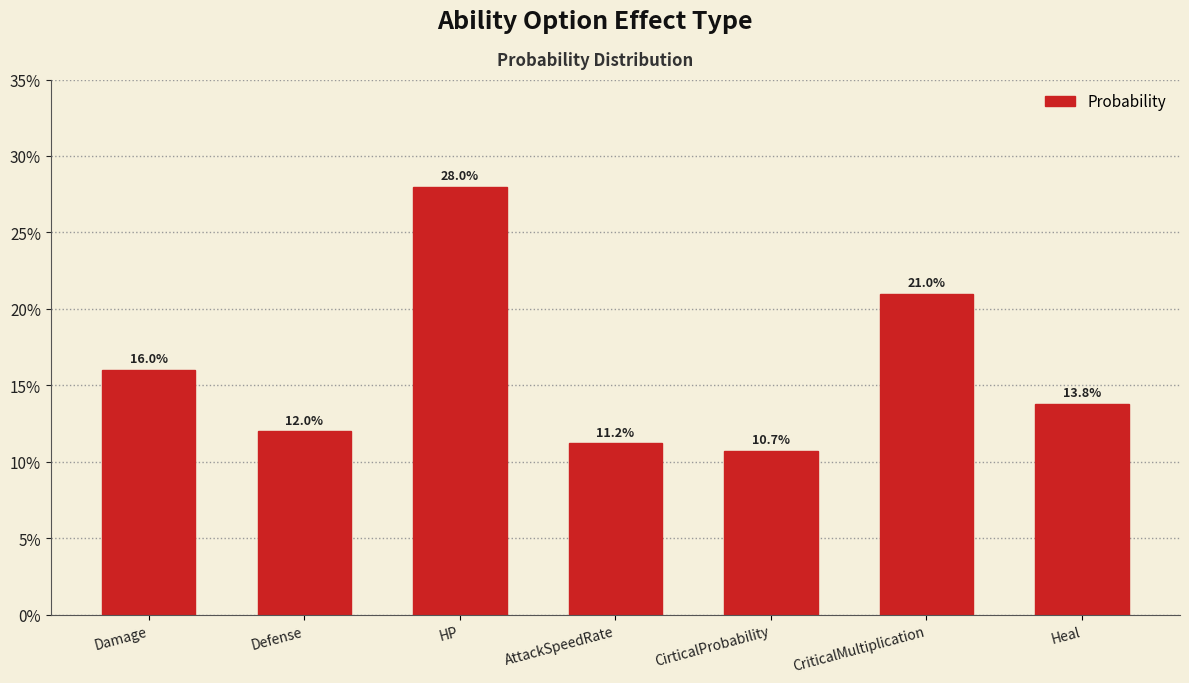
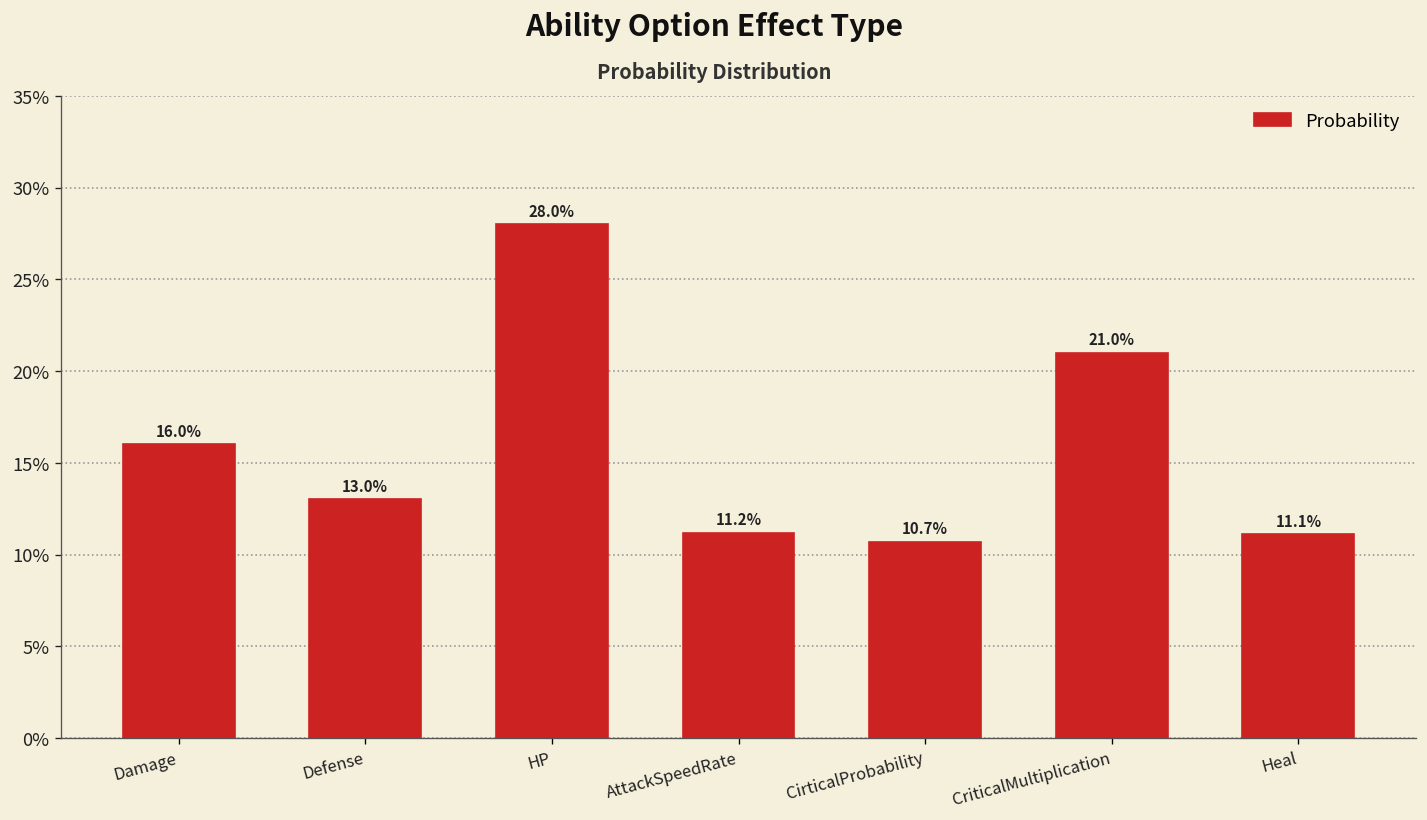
Defense: 12.0% -> 13.0%
Heal: 13.8% -> 11.1%
